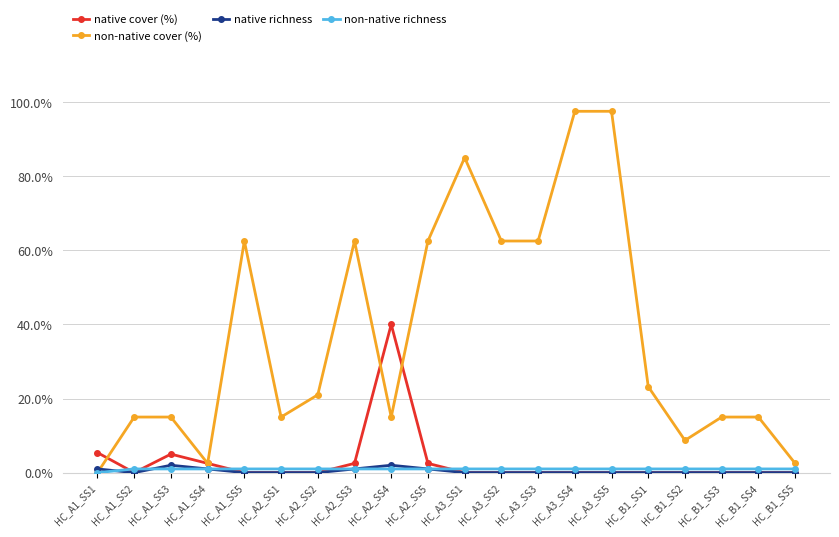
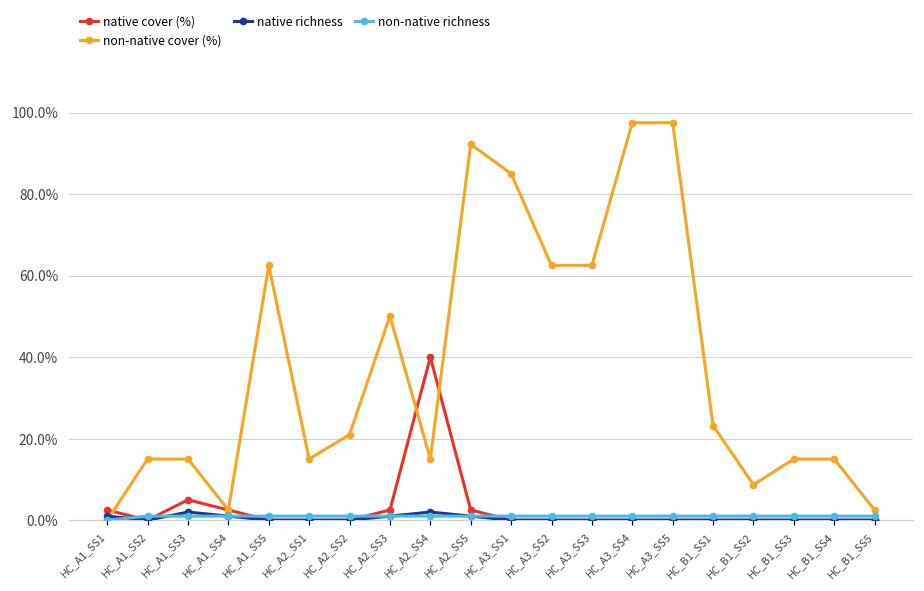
native cover (%), HC_A1_SS1: 5% -> 3%
non-native cover (%), HC_A2_SS3: 63% -> 50%
non-native cover (%), HC_A2_SS5: 63% -> 92%
